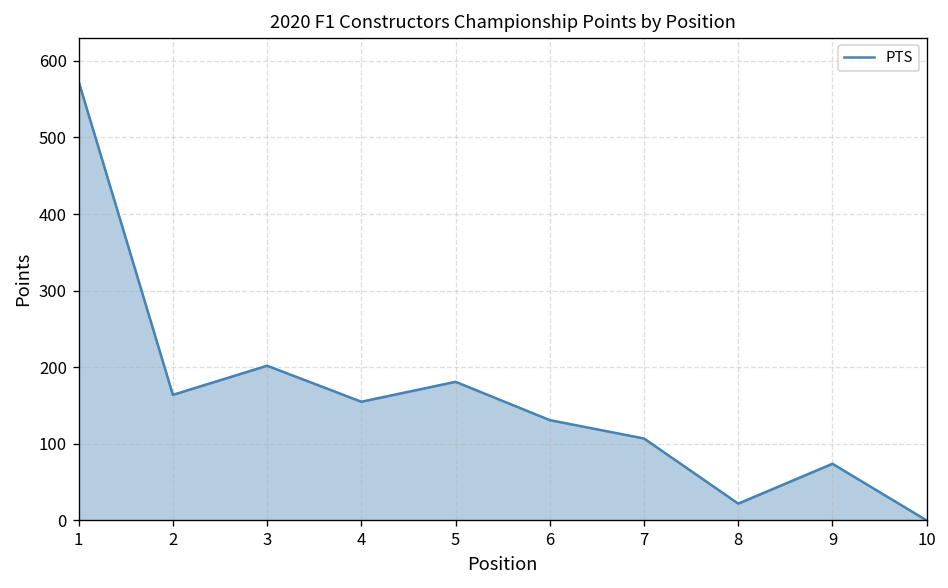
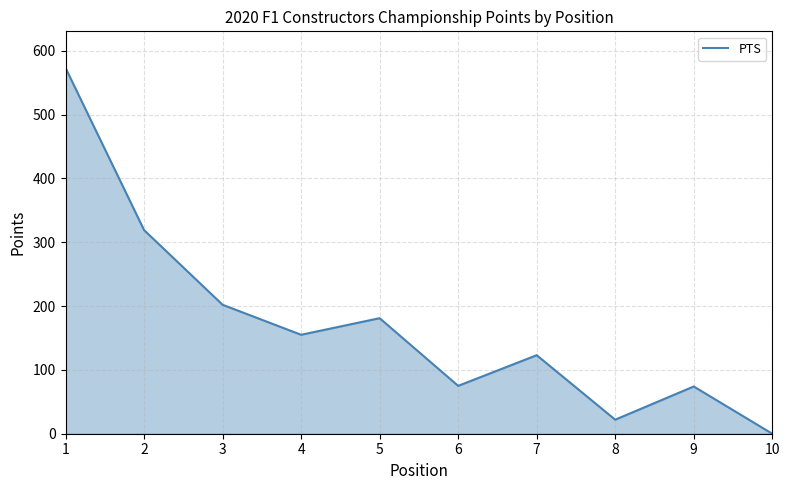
2: 160 -> 320
6: 130 -> 80
7: 110 -> 120
